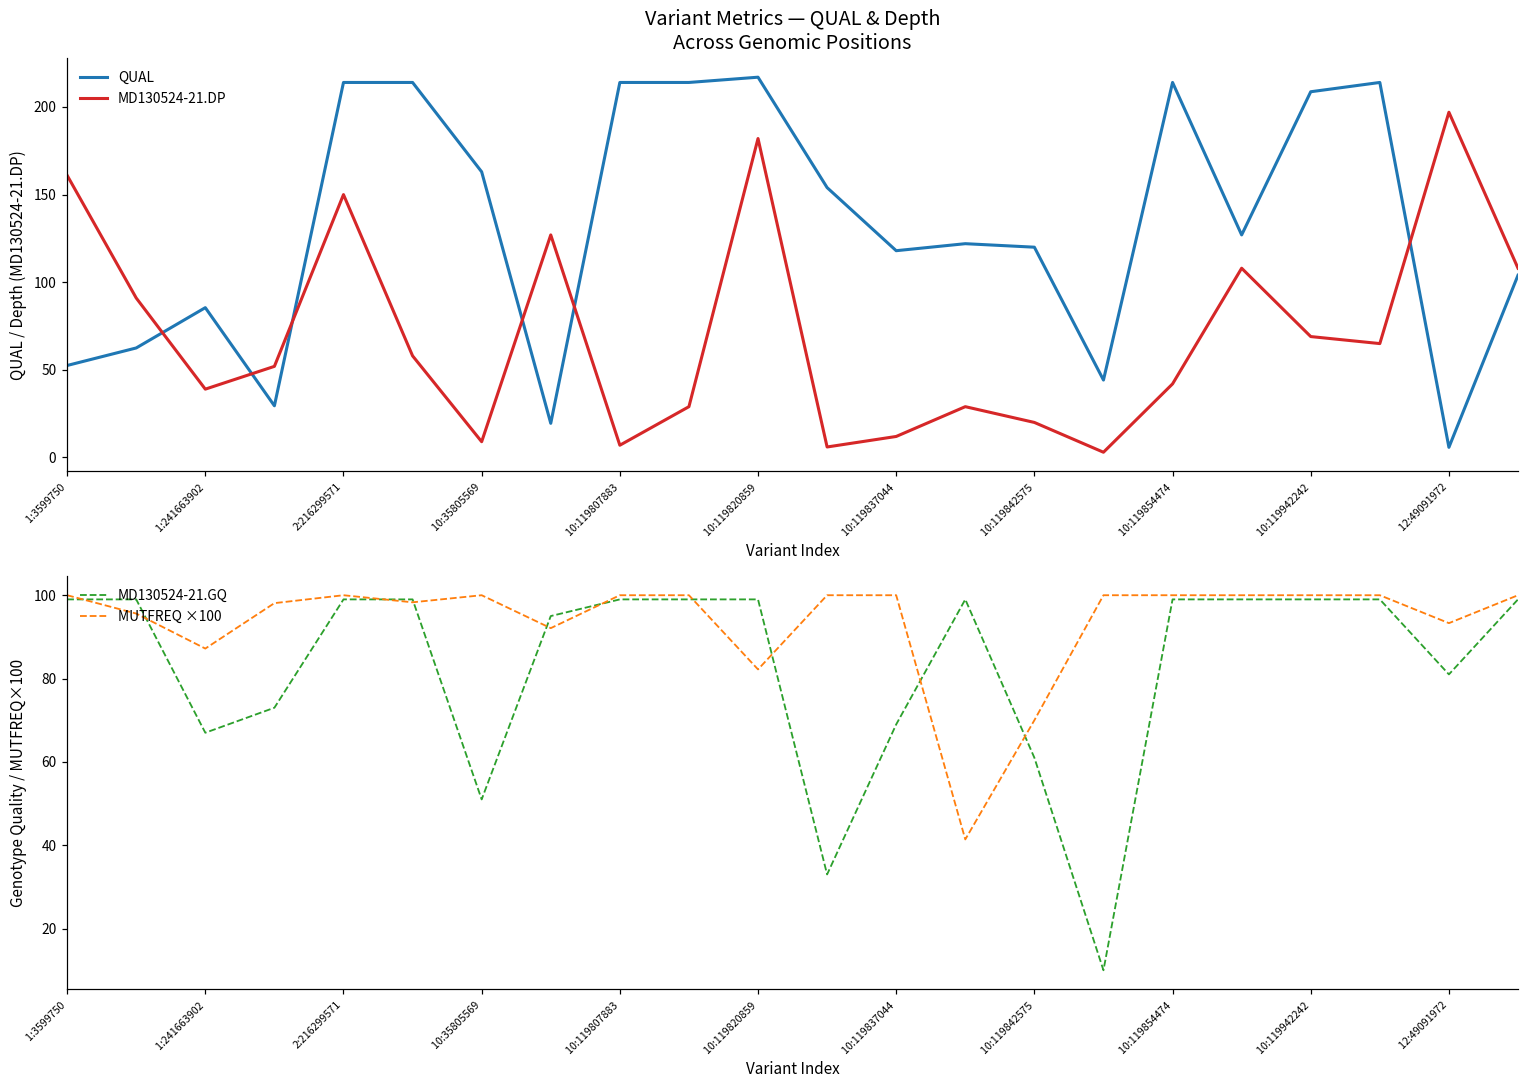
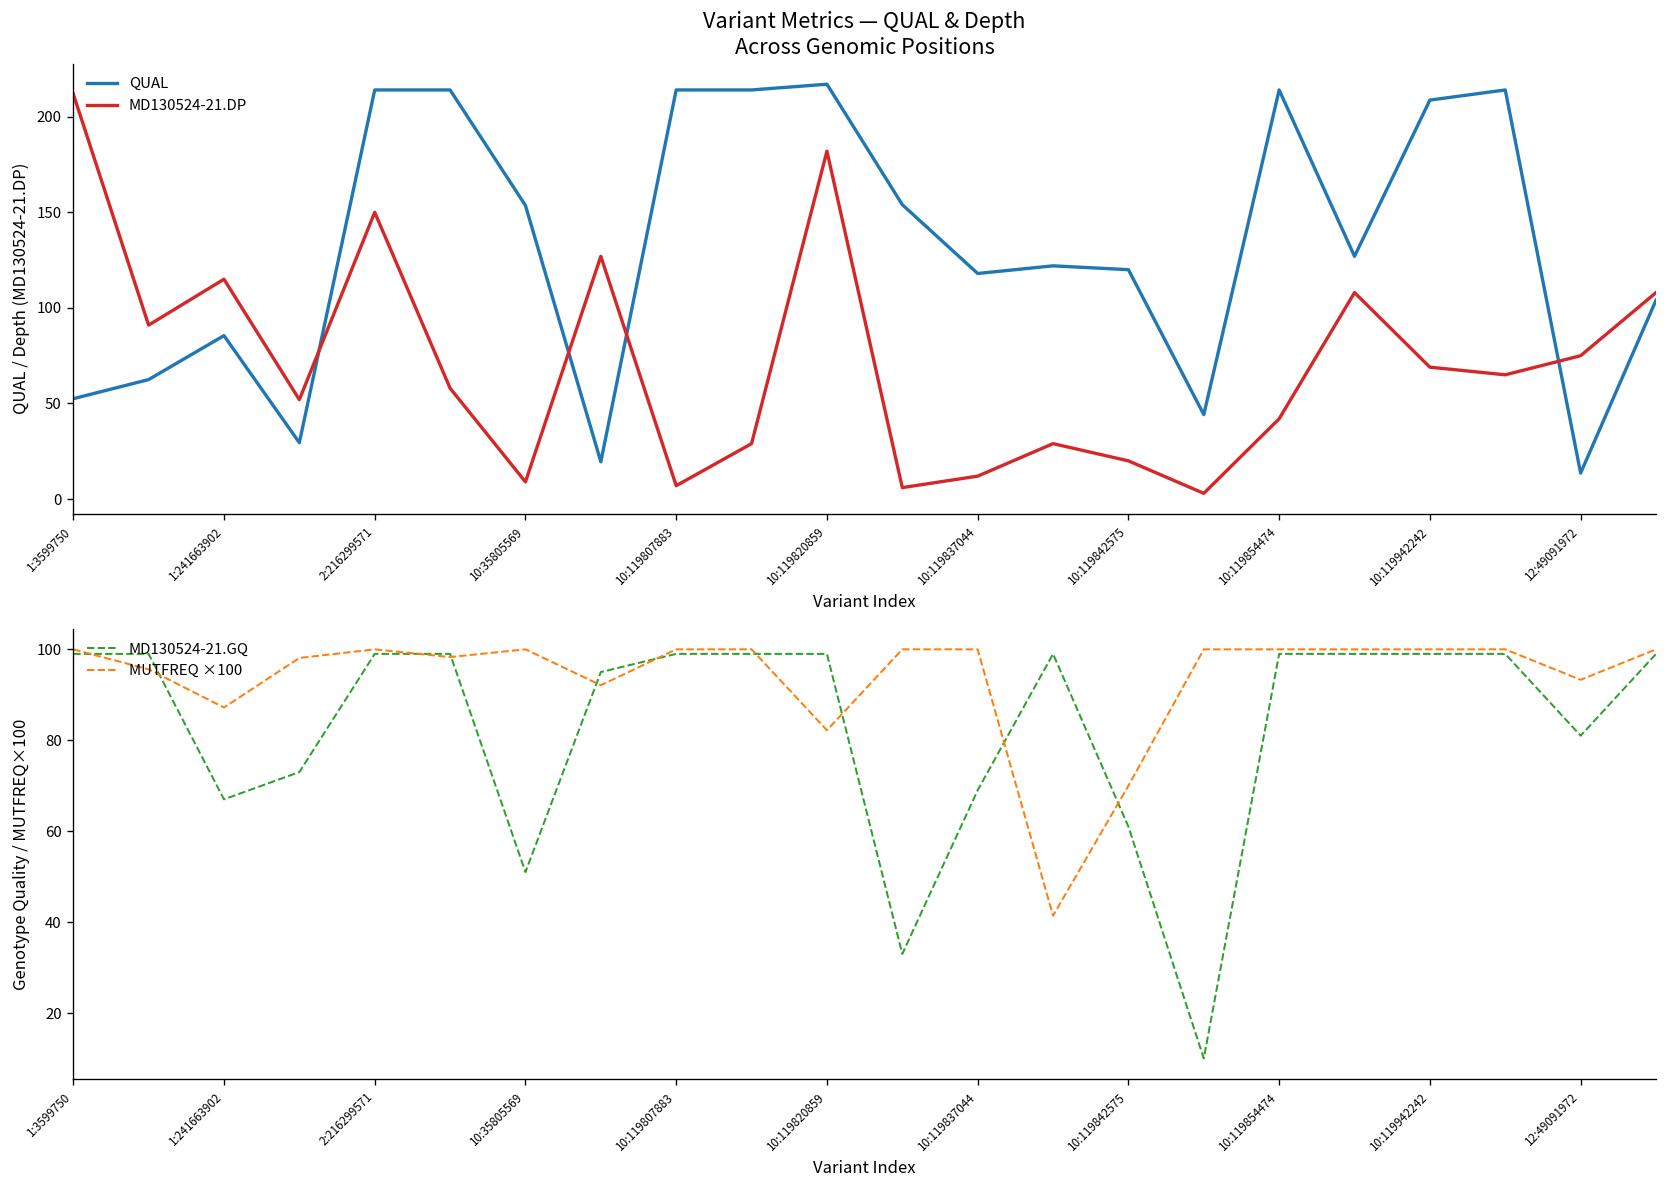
Variant Metrics — QUAL & Depth Across Genomic Positions, MD130524-21.DP, 1:3599750: 161 -> 212
Variant Metrics — QUAL & Depth Across Genomic Positions, MD130524-21.DP, 1:241663902: 39 -> 115
Variant Metrics — QUAL & Depth Across Genomic Positions, QUAL, 10:35805569: 163 -> 154
Variant Metrics — QUAL & Depth Across Genomic Positions, QUAL, 12:49091972: 6 -> 14
Variant Metrics — QUAL & Depth Across Genomic Positions, MD130524-21.DP, 12:49091972: 197 -> 75
